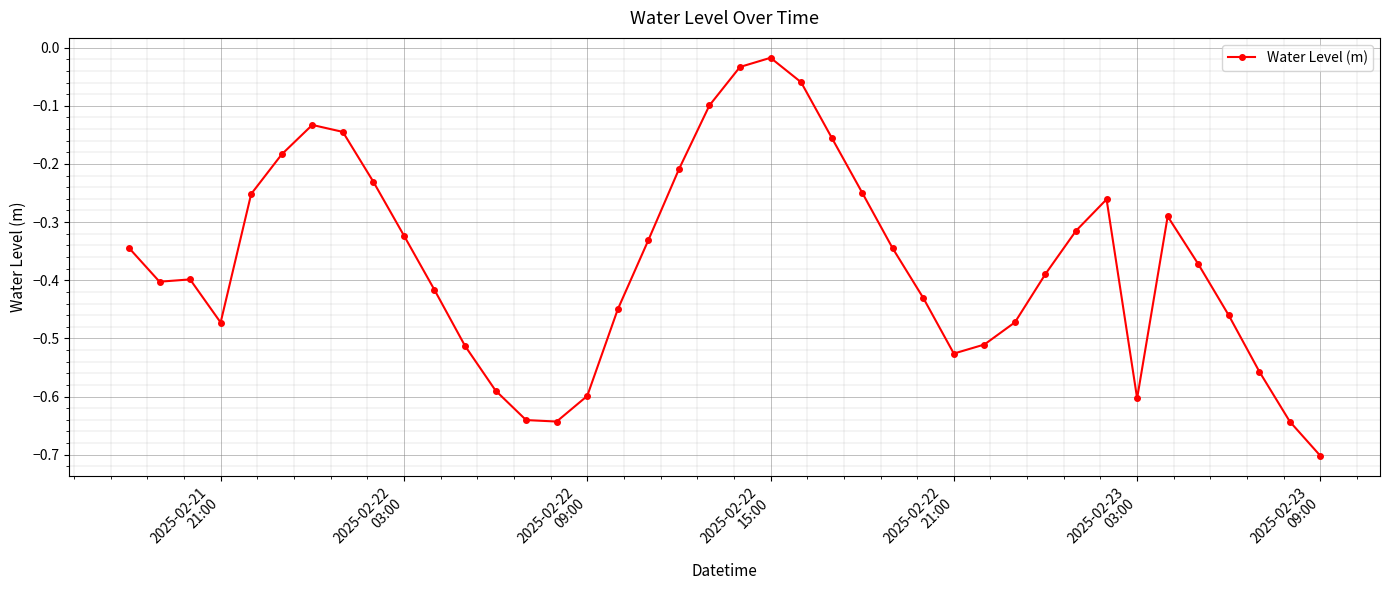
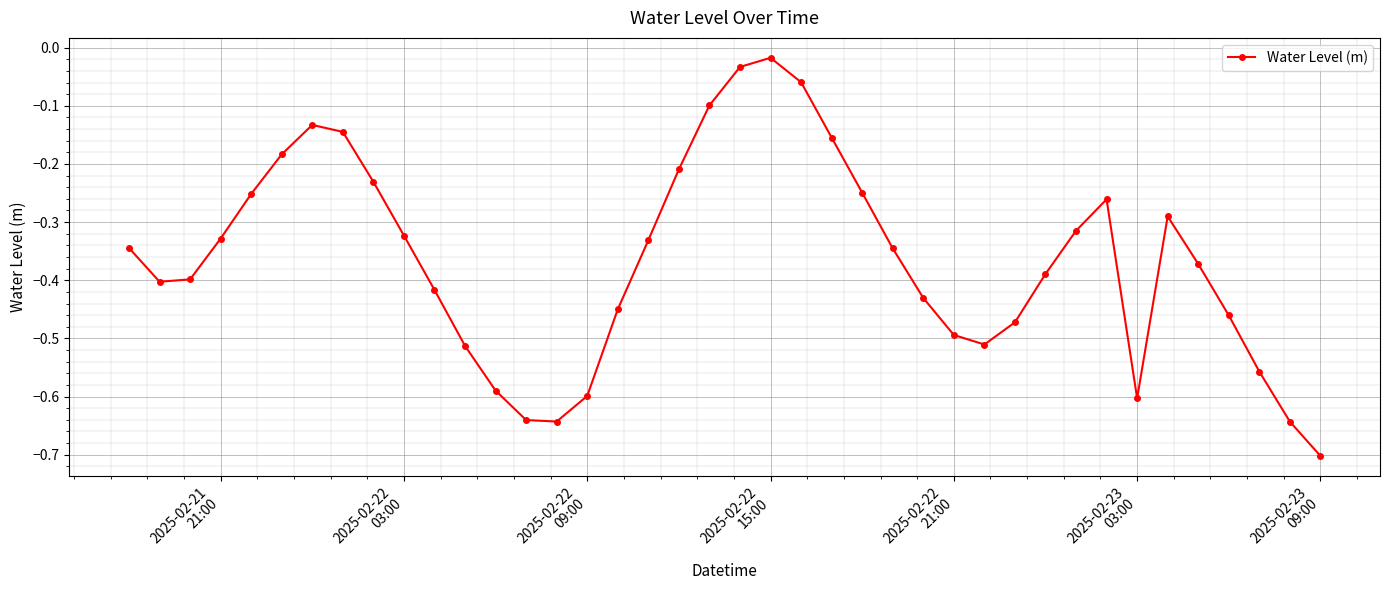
2025-02-21 21:00: -0.47 -> -0.33
2025-02-22 21:00: -0.53 -> -0.49
